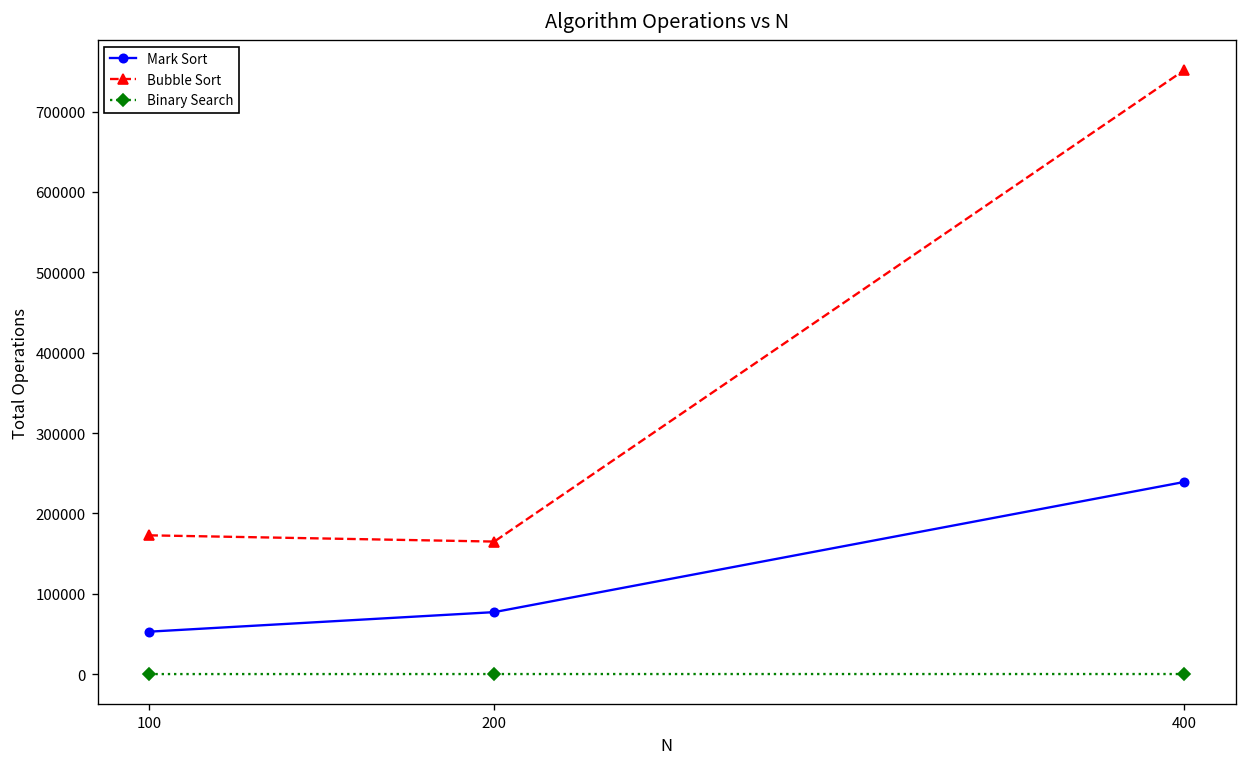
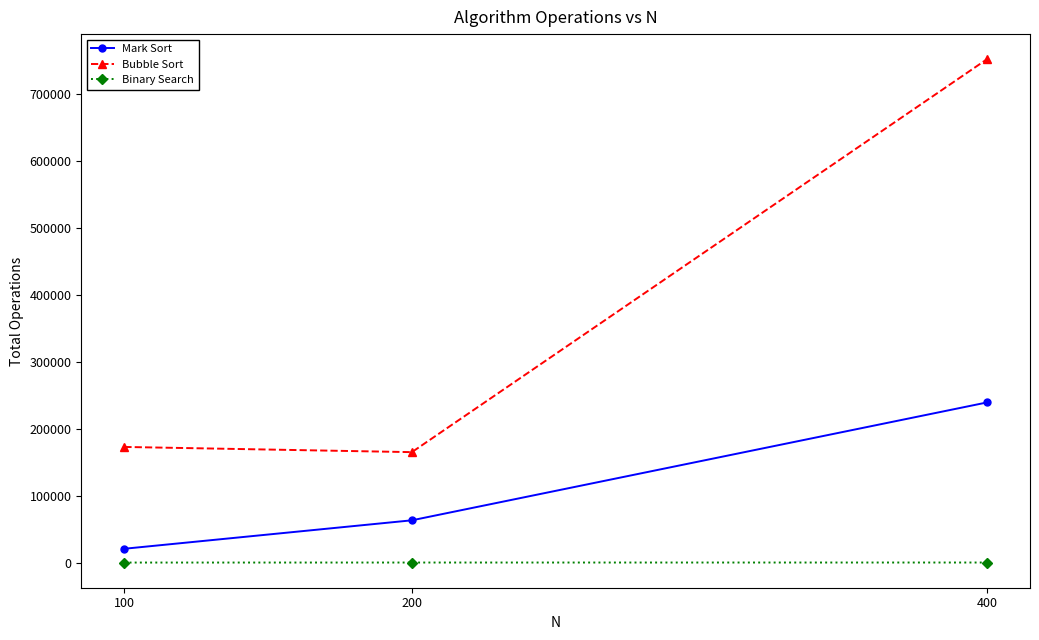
Mark Sort, 100: 50000 -> 20000
Mark Sort, 200: 80000 -> 60000
